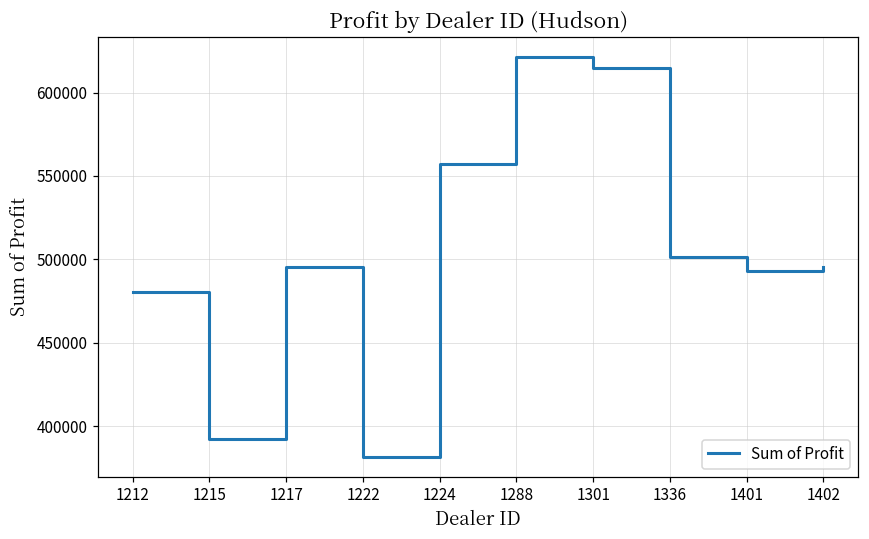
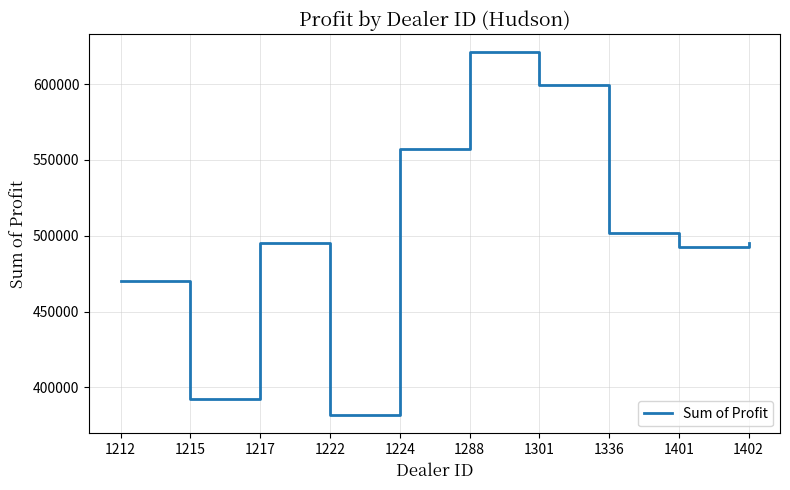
1212: 480000 -> 470000
1301: 615000 -> 600000
